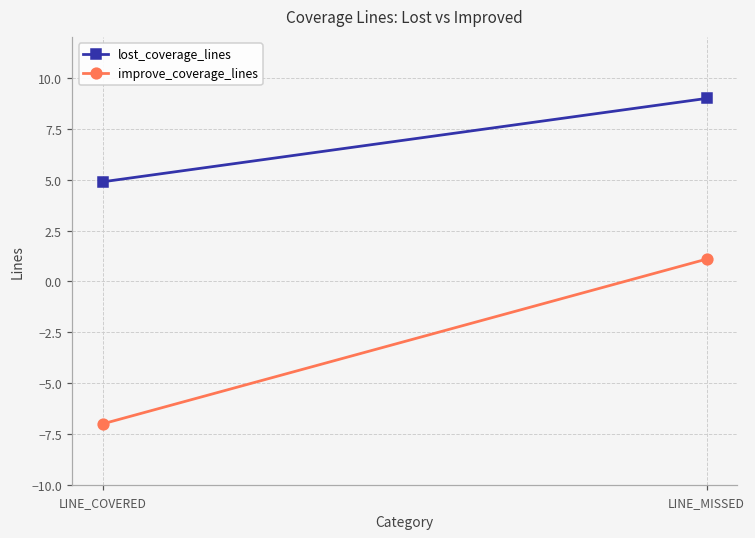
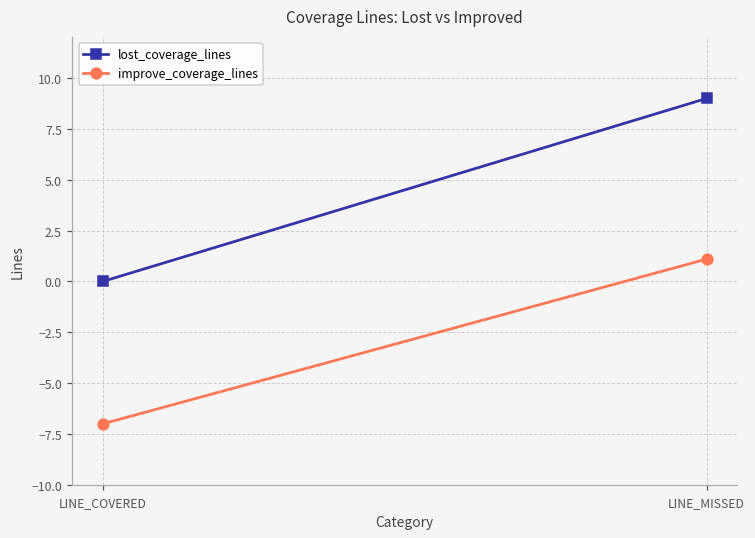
lost_coverage_lines, LINE_COVERED: 4.9 -> 0.0
